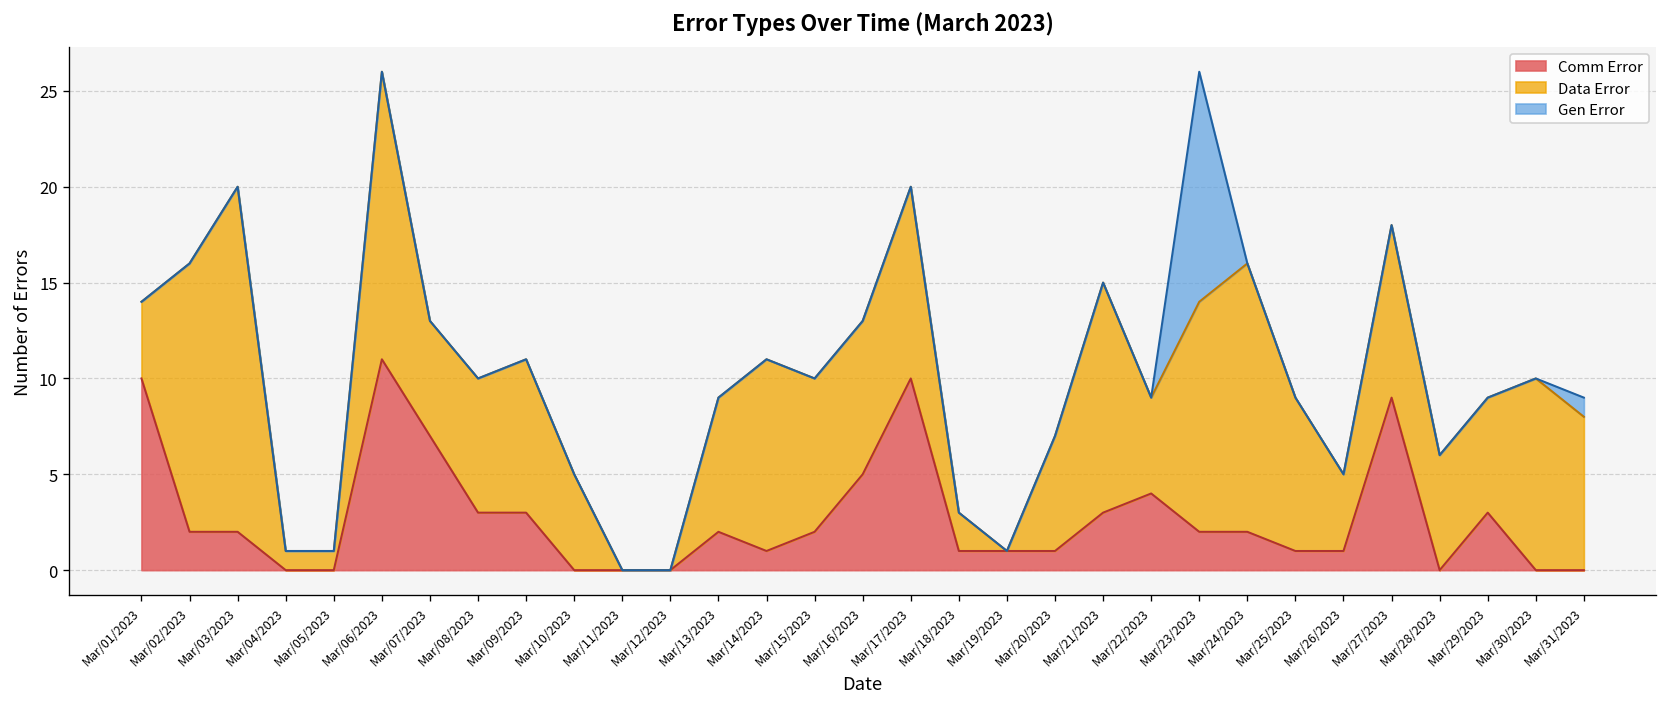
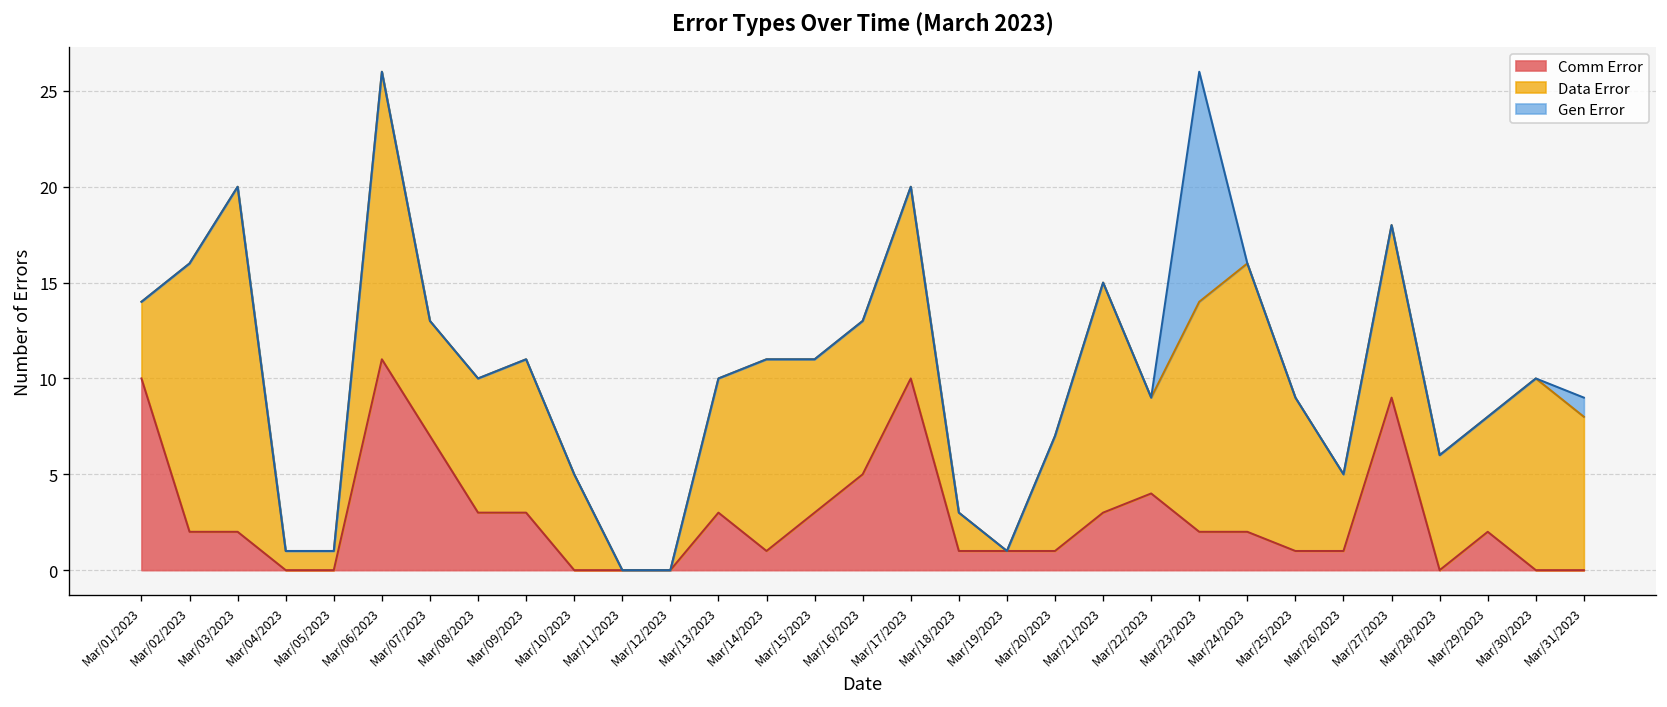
Comm Error, Mar/13/2023: 2 -> 3
Comm Error, Mar/15/2023: 2 -> 3
Comm Error, Mar/29/2023: 3 -> 2
